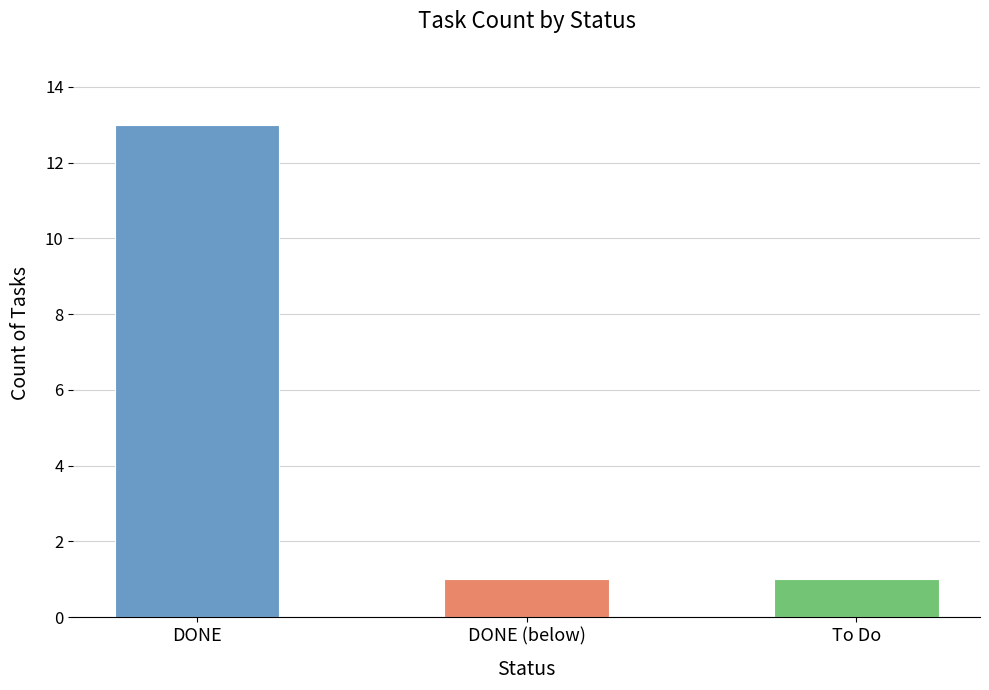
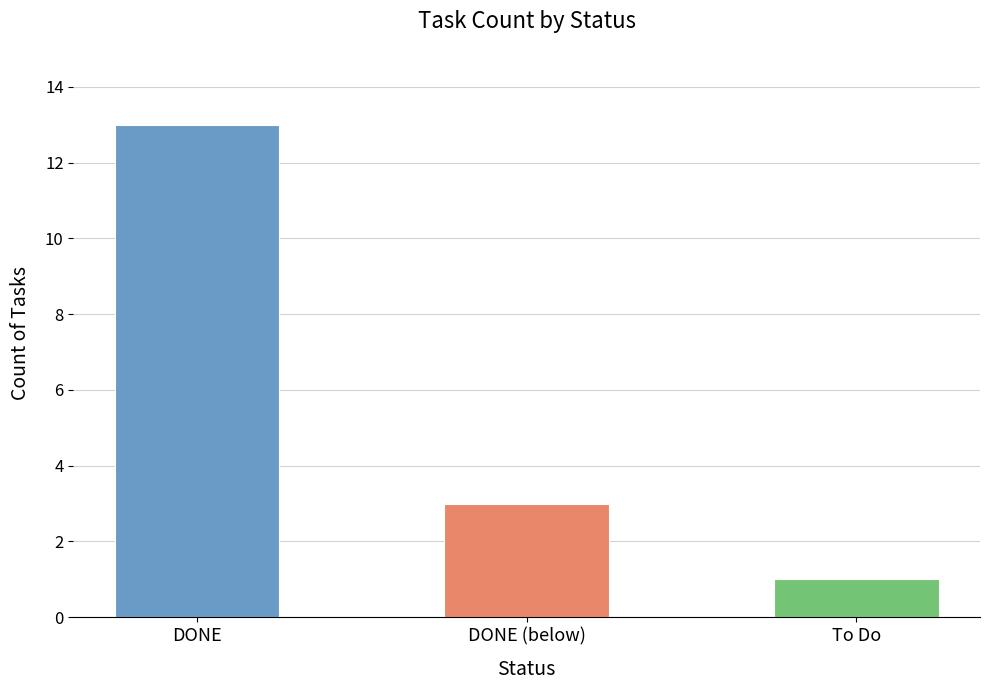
DONE (below): 1 -> 3
